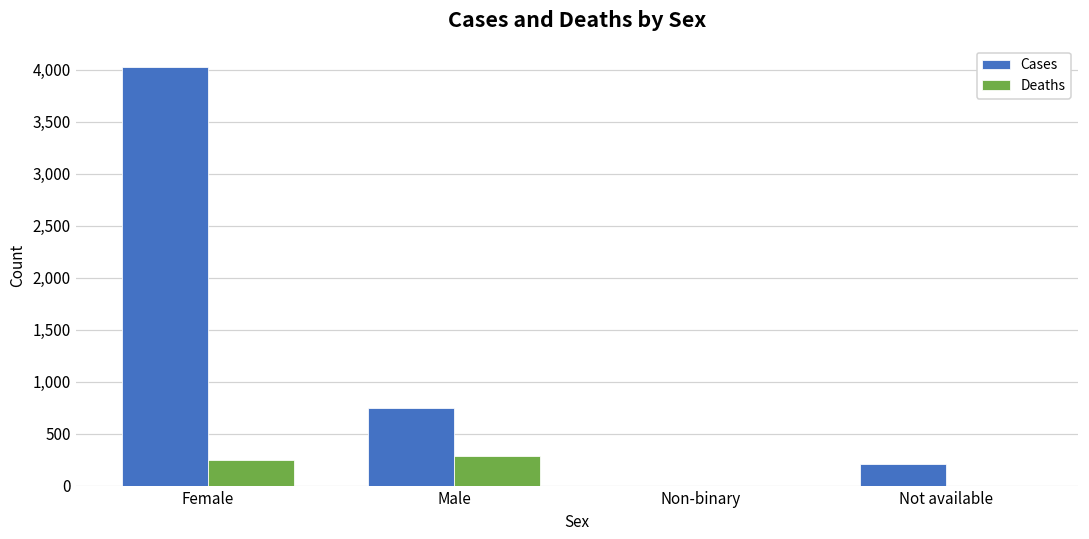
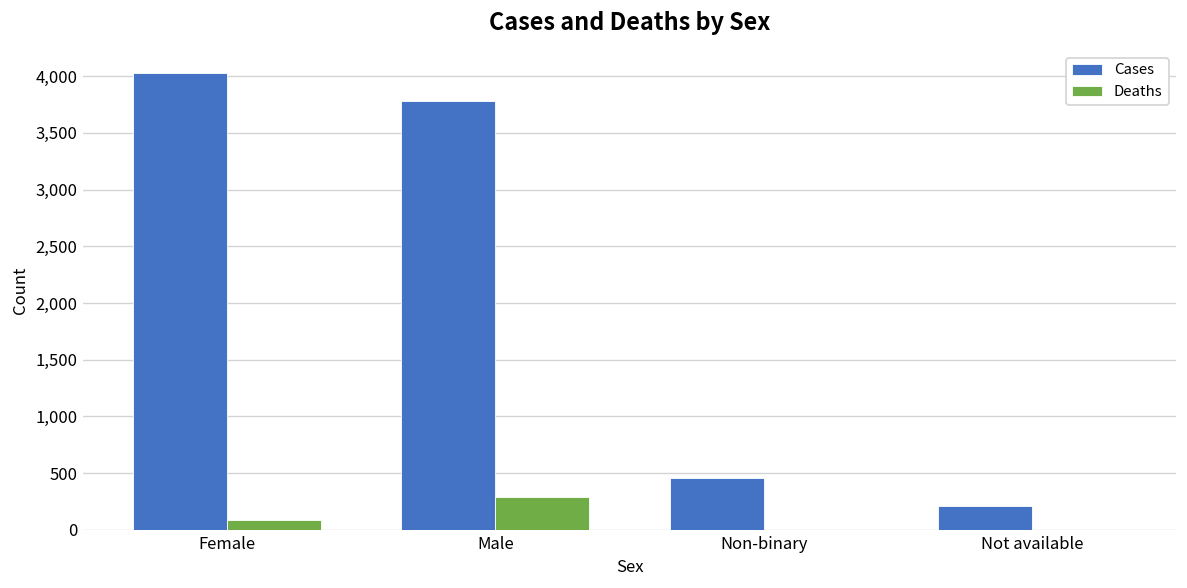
Deaths, Female: 200 -> 100
Cases, Male: 700 -> 3,800
Cases, Non-binary: 0 -> 500
